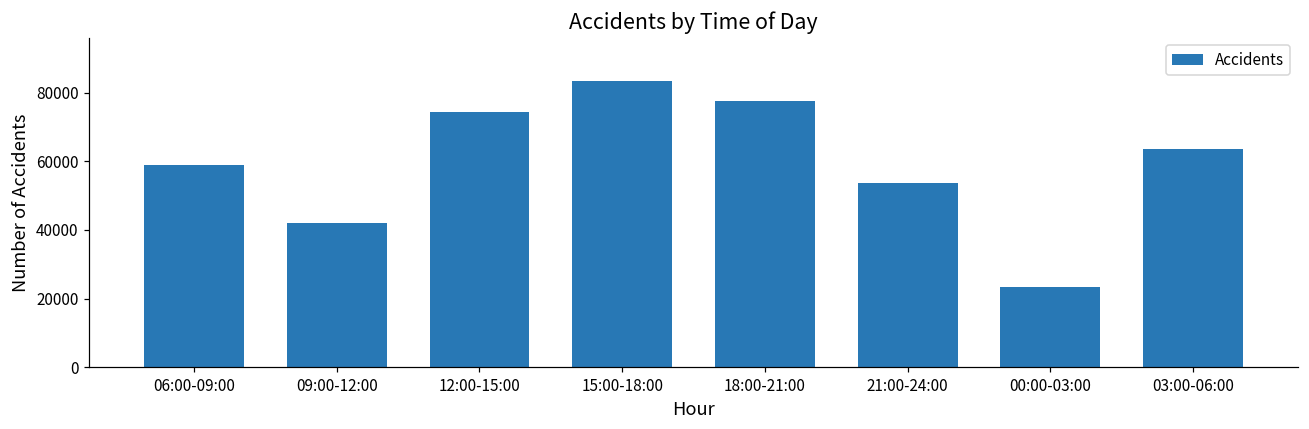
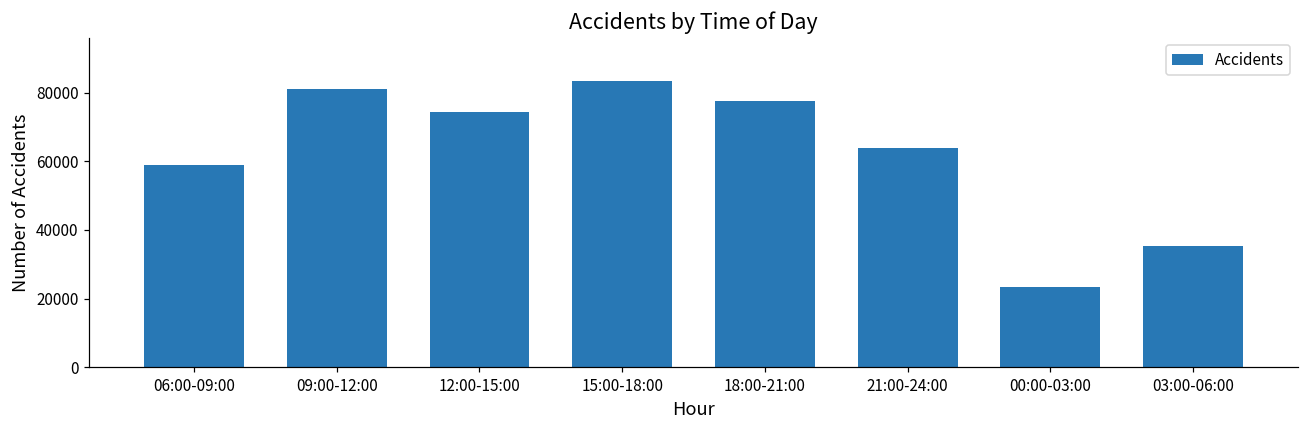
09:00-12:00: 42000 -> 81000
21:00-24:00: 54000 -> 64000
03:00-06:00: 64000 -> 35000
